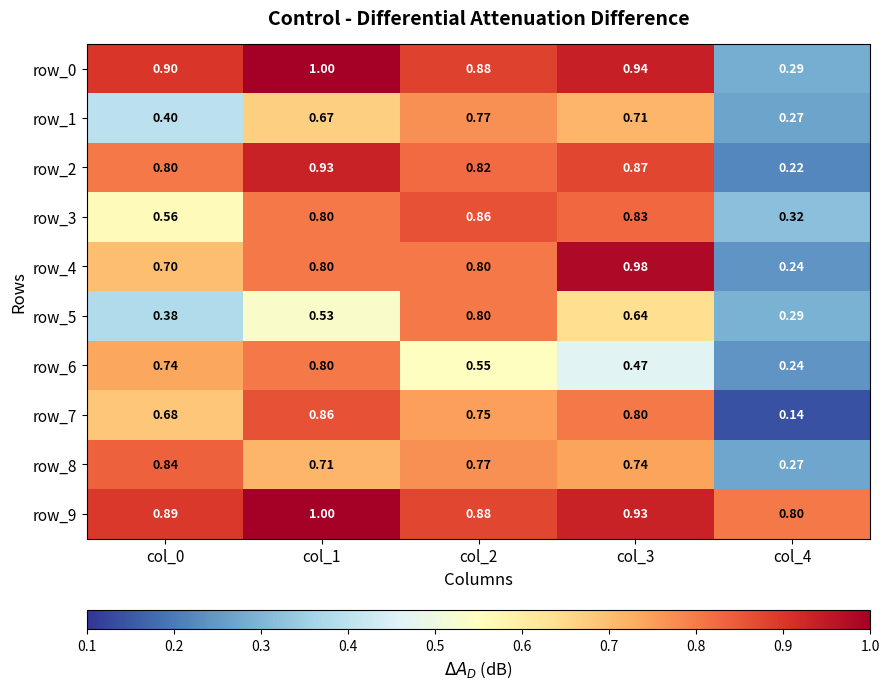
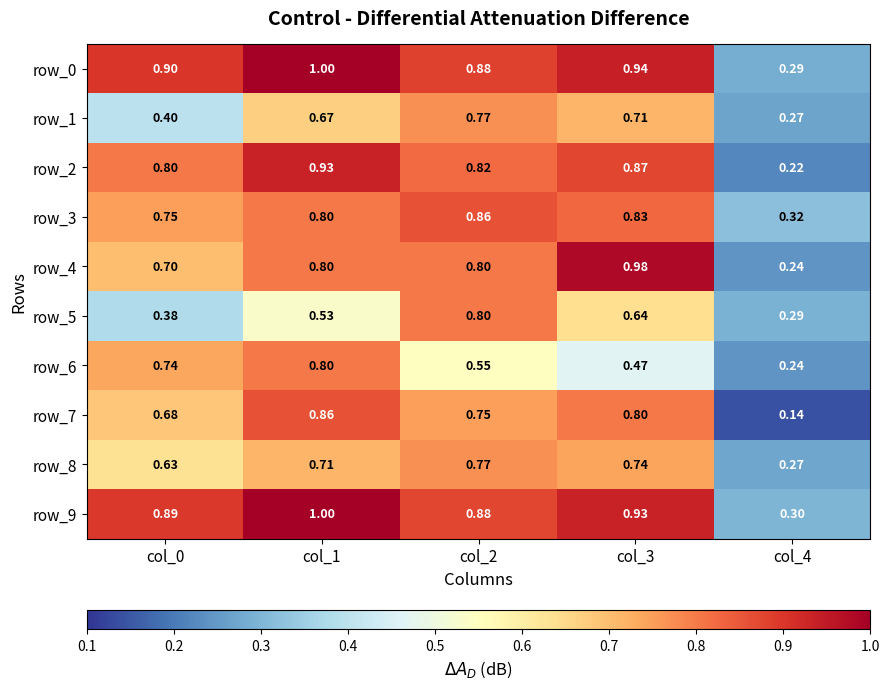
row_3, col_0: 0.56 -> 0.75
row_8, col_0: 0.84 -> 0.63
row_9, col_4: 0.80 -> 0.30
